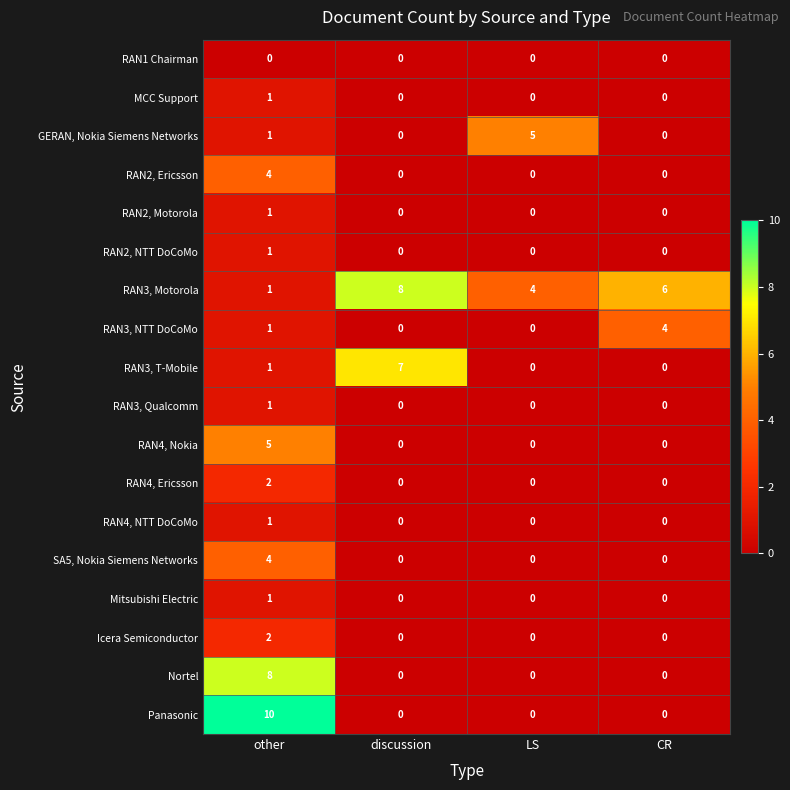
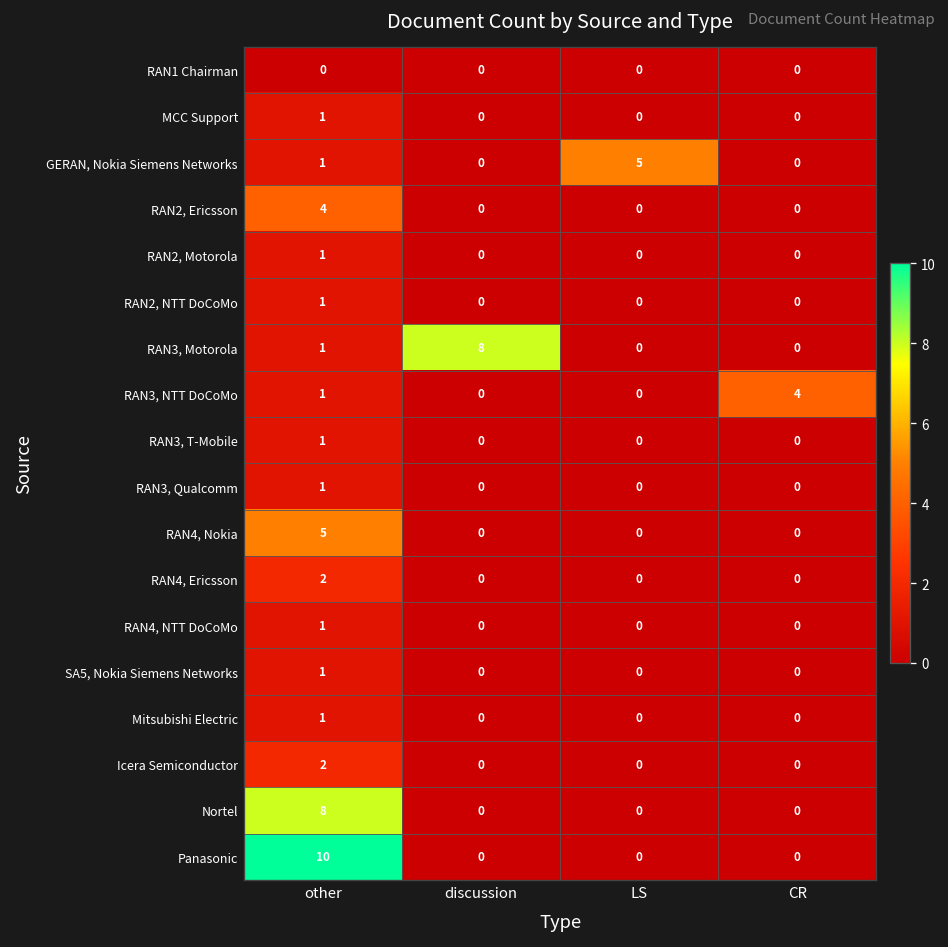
RAN3, Motorola, LS: 4 -> 0
RAN3, Motorola, CR: 6 -> 0
RAN3, T-Mobile, discussion: 7 -> 0
SA5, Nokia Siemens Networks, other: 4 -> 1
